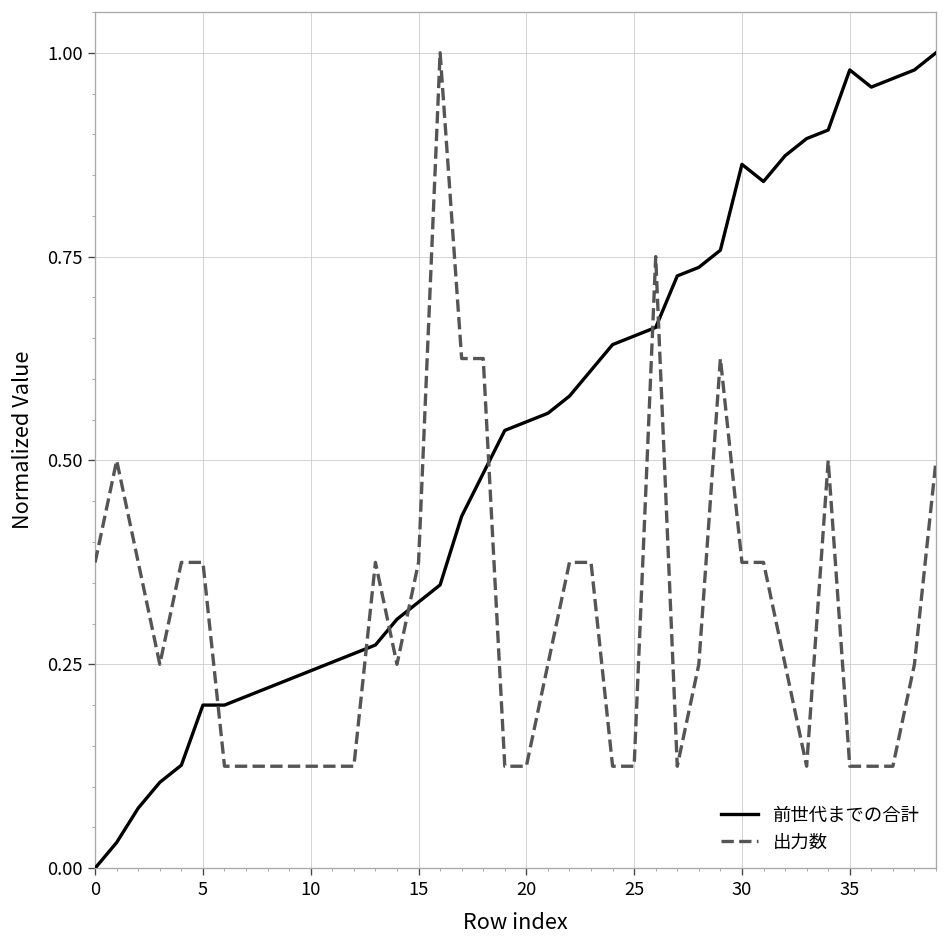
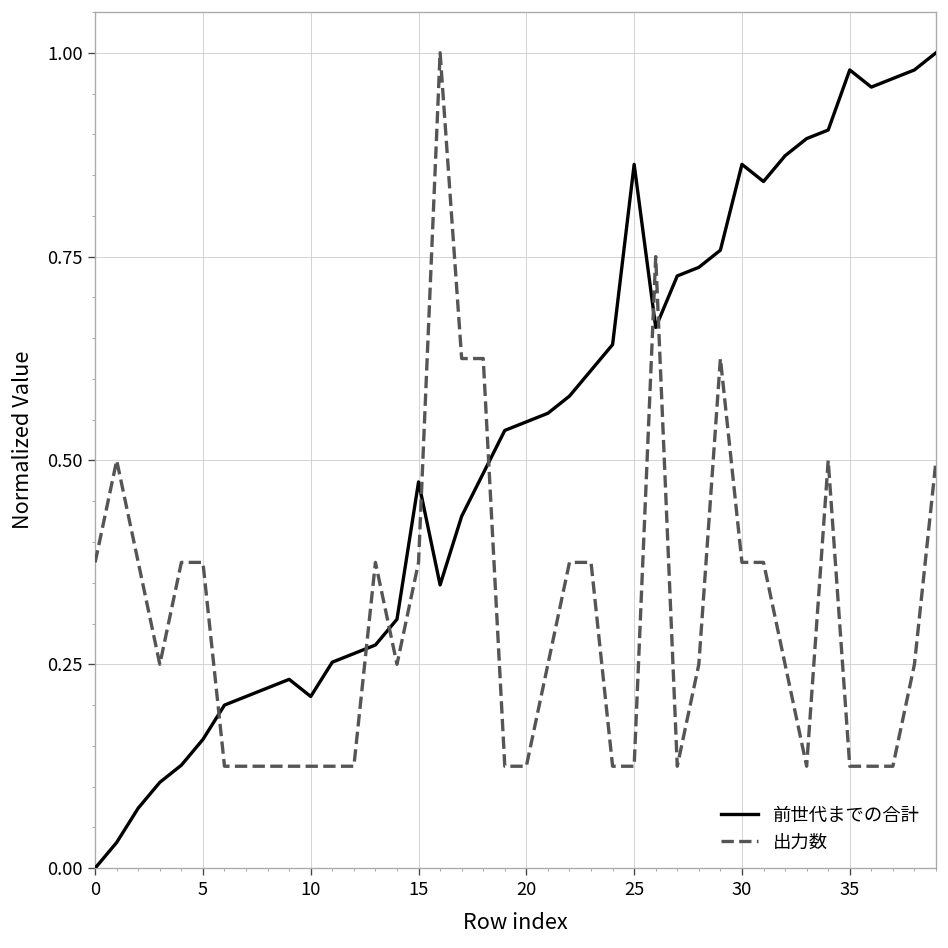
前世代までの合計, 5: 0.20 -> 0.16
前世代までの合計, 10: 0.24 -> 0.21
前世代までの合計, 15: 0.33 -> 0.47
前世代までの合計, 25: 0.65 -> 0.86
